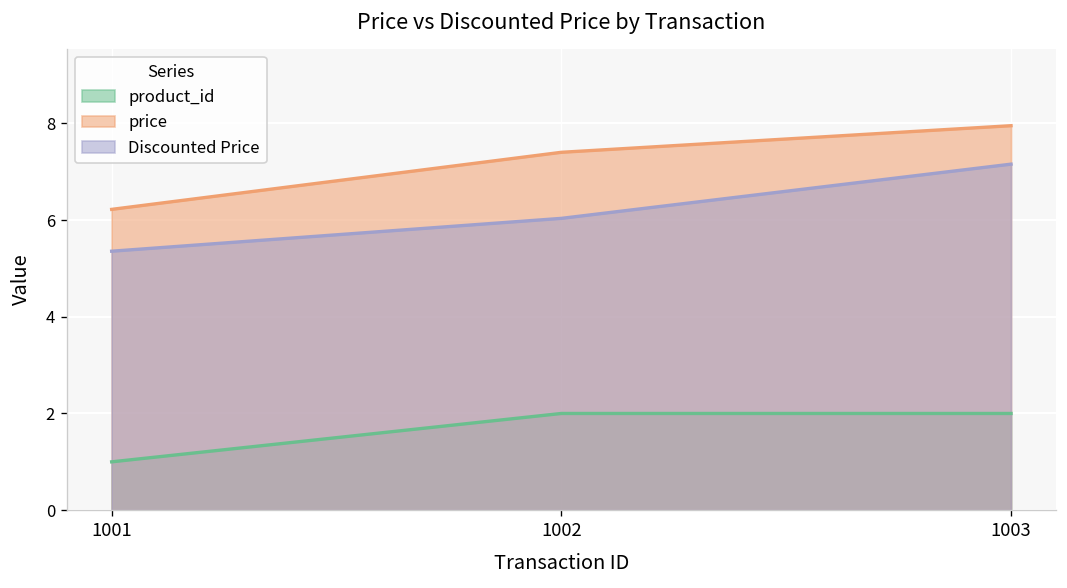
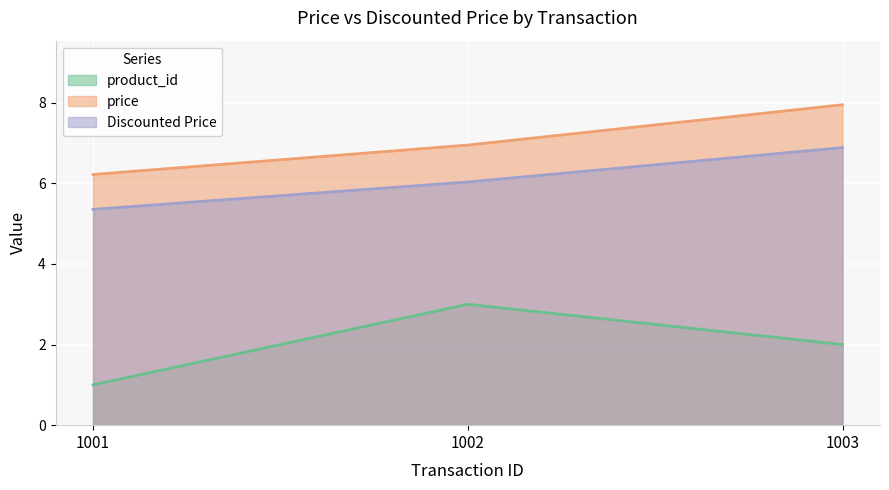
product_id, 1002: 2 -> 3
price, 1002: 7.4 -> 7.0
Discounted Price, 1003: 7.2 -> 6.9
